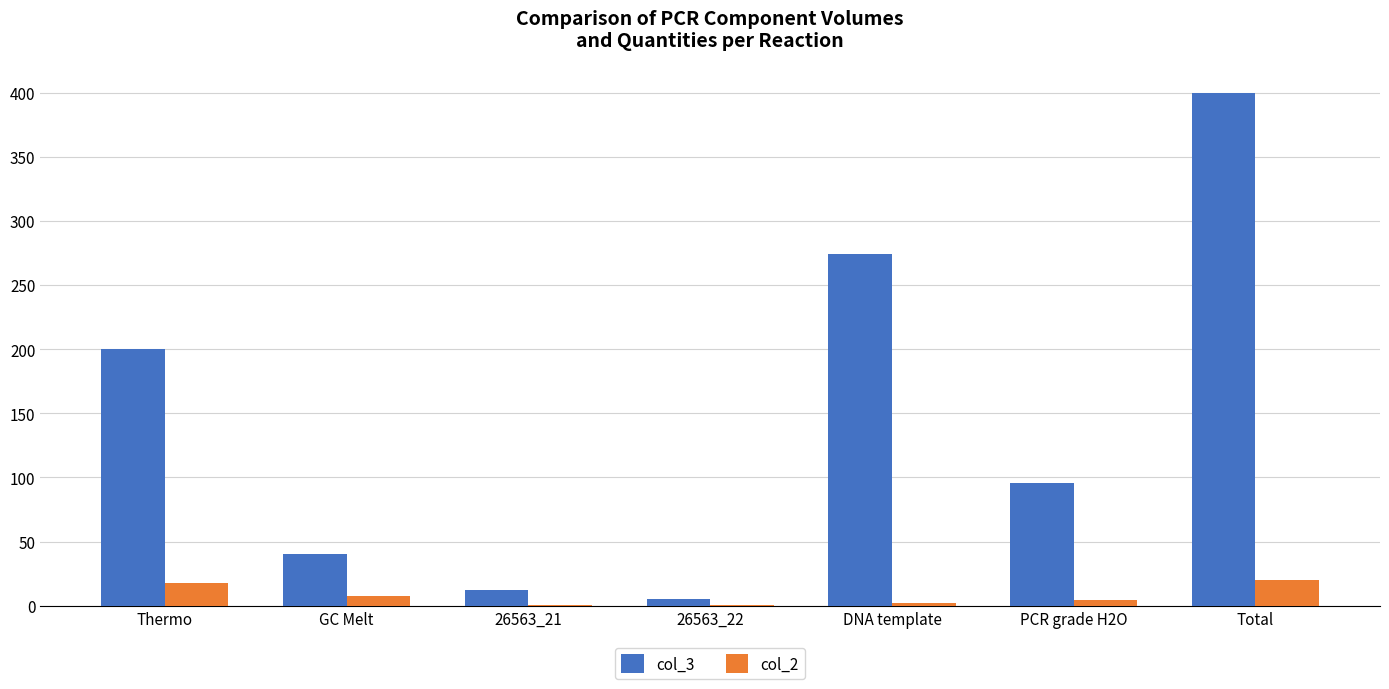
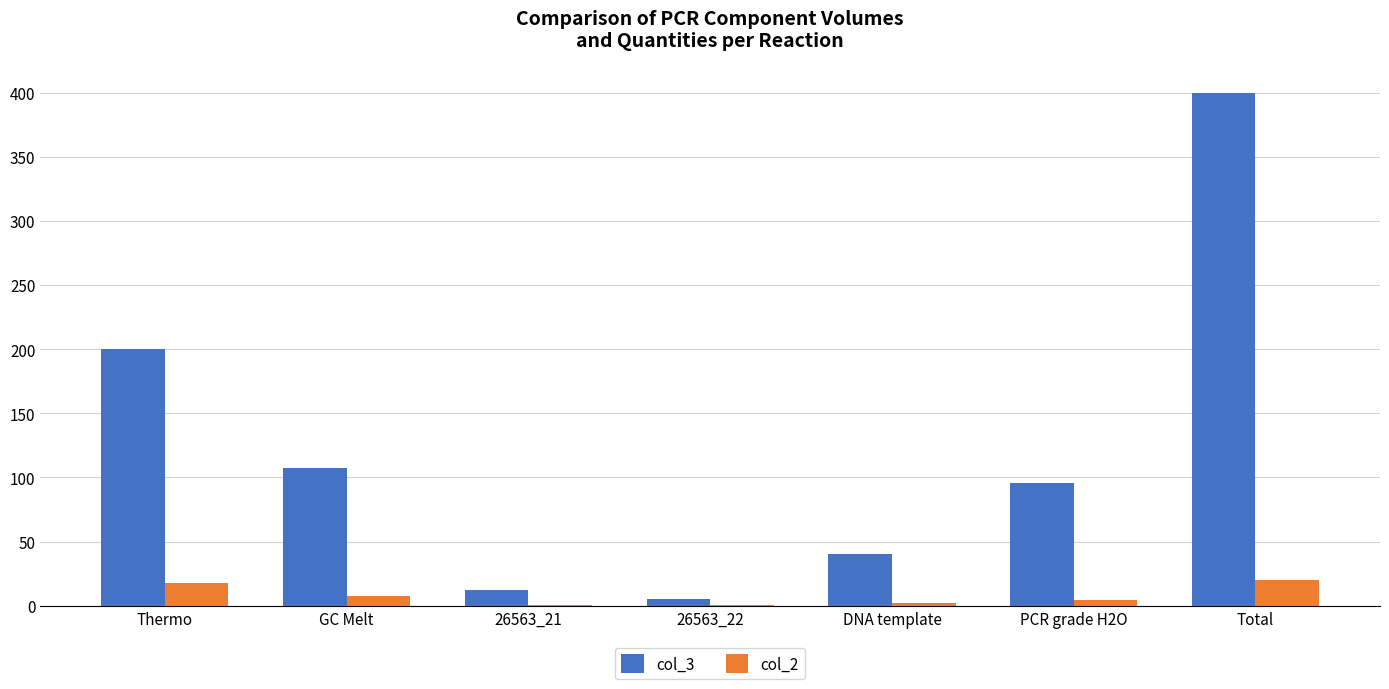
col_3, GC Melt: 40 -> 107
col_3, DNA template: 274 -> 40
